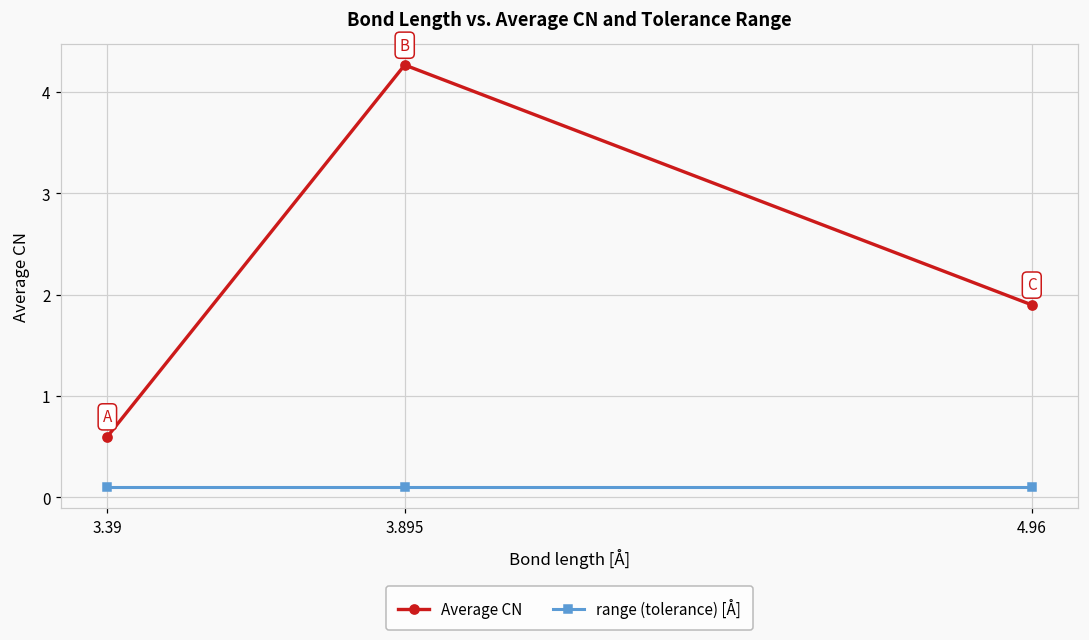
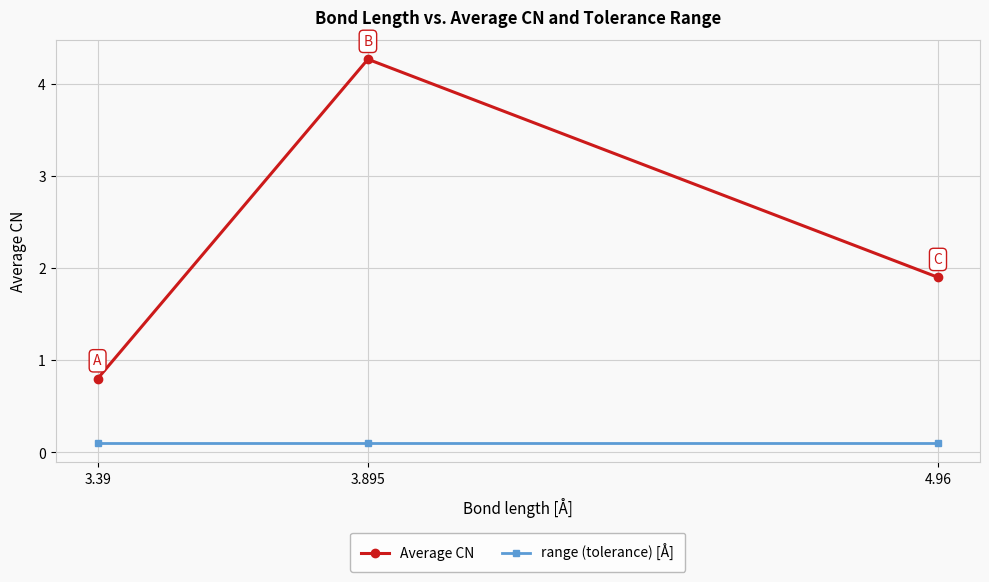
Average CN, 3.39: 0.6 -> 0.8
